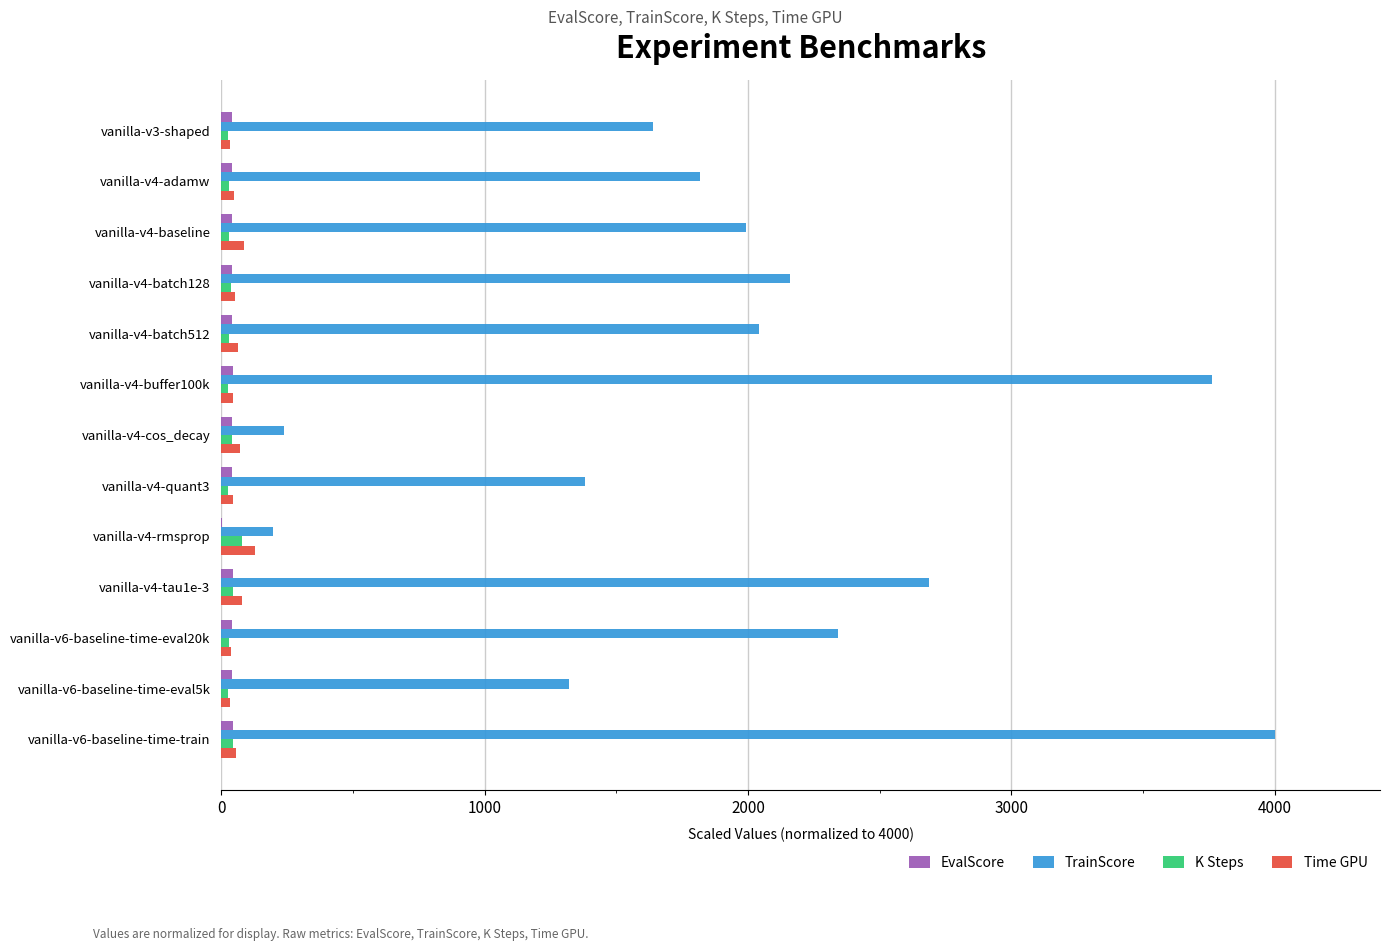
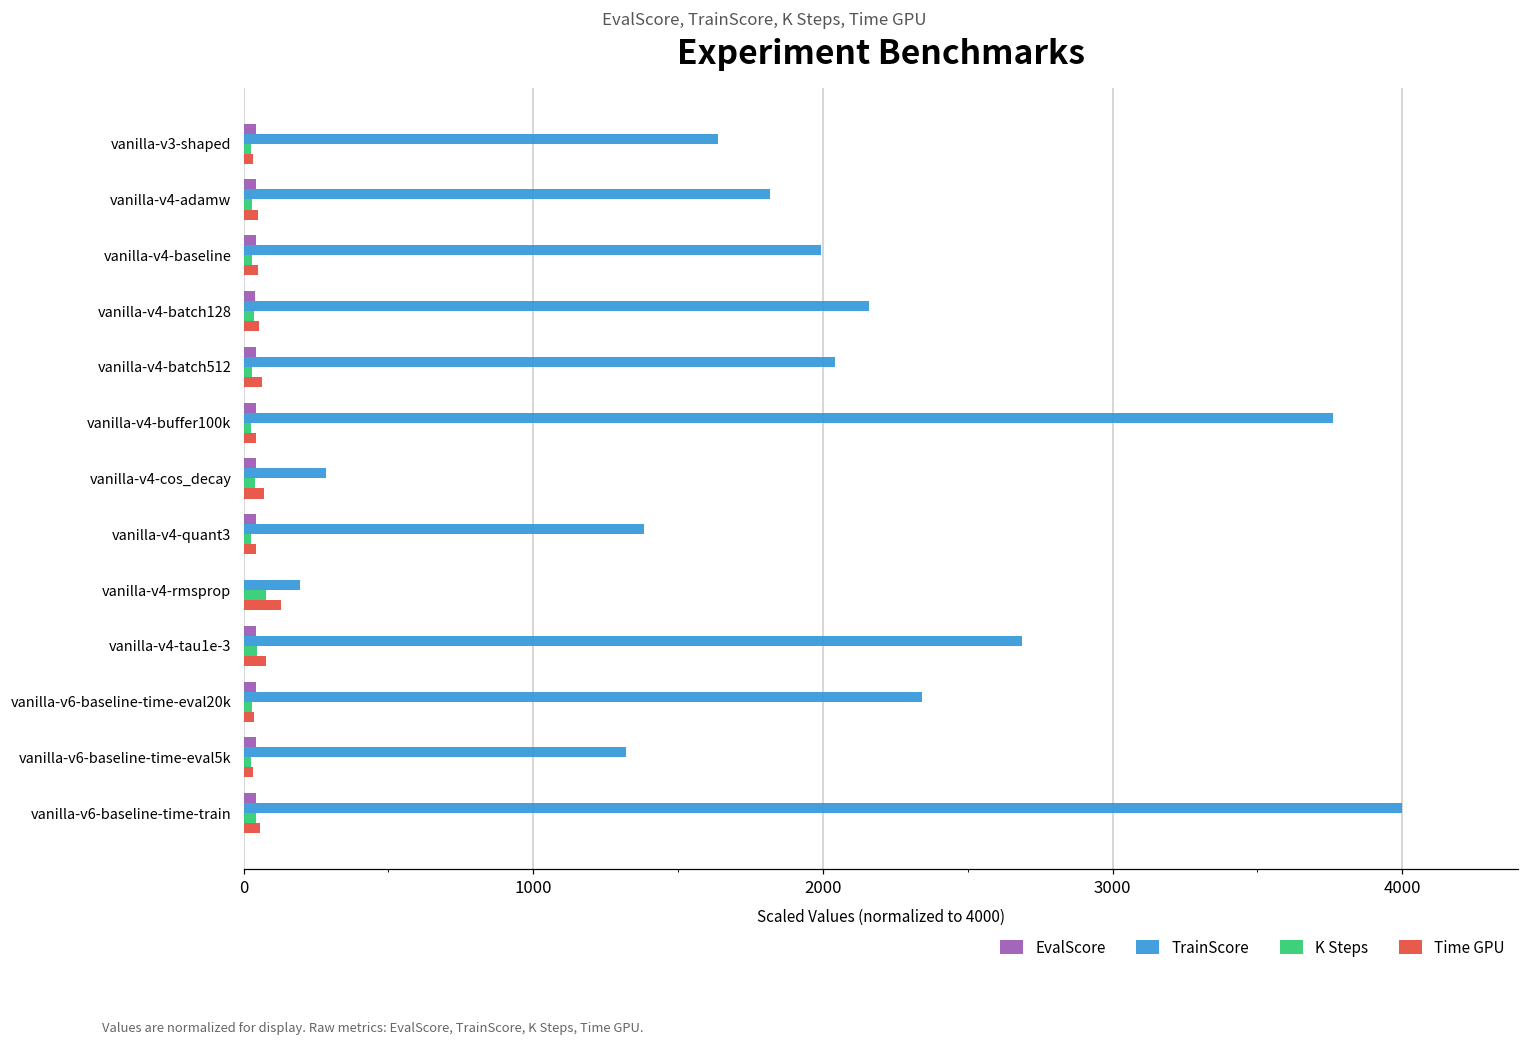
Time GPU, vanilla-v4-baseline: 80 -> 50
TrainScore, vanilla-v4-cos_decay: 240 -> 280
